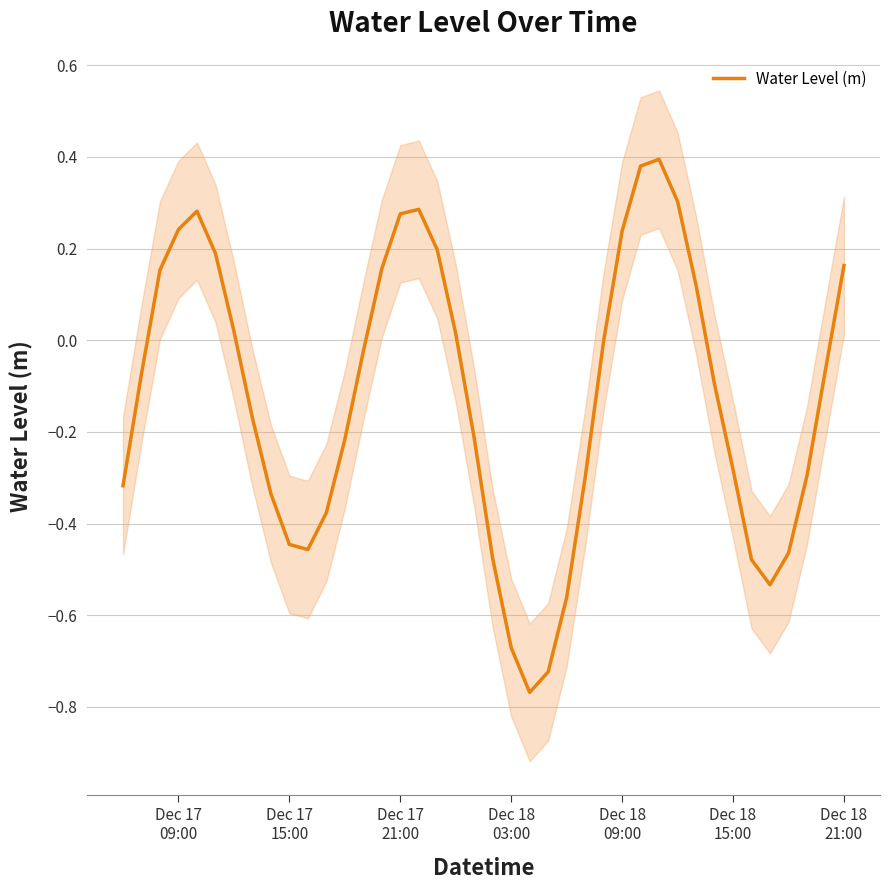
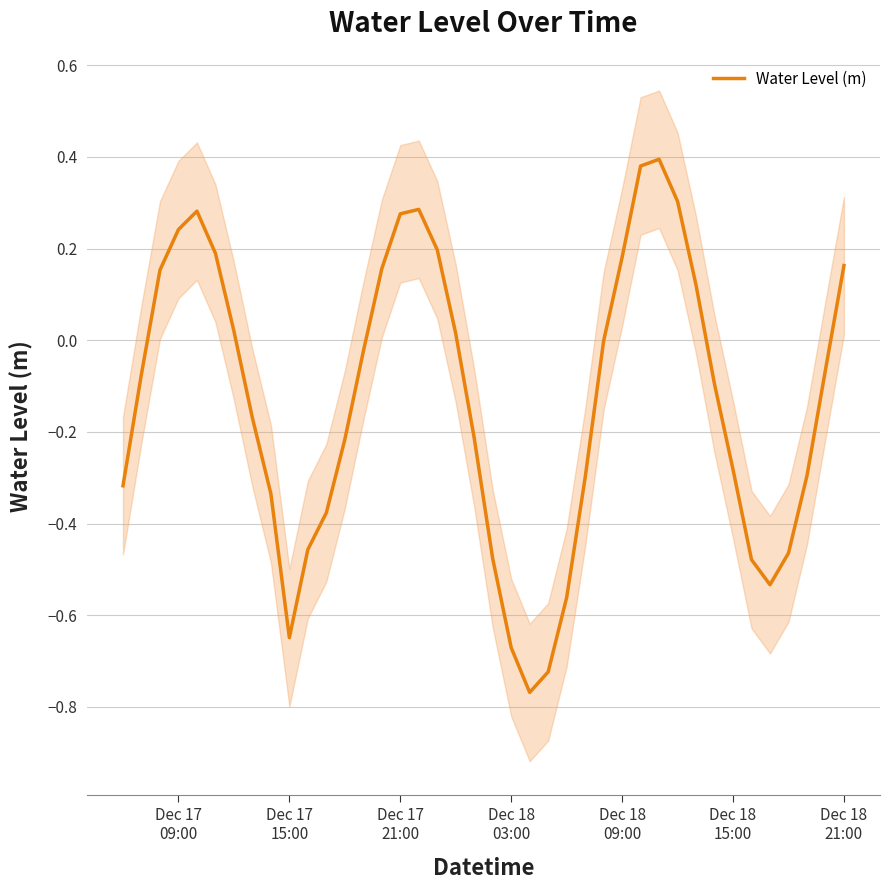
Water Level (m), Dec 17 15:00: -0.45 -> -0.65
Water Level (m), Dec 18 09:00: 0.24 -> 0.18
